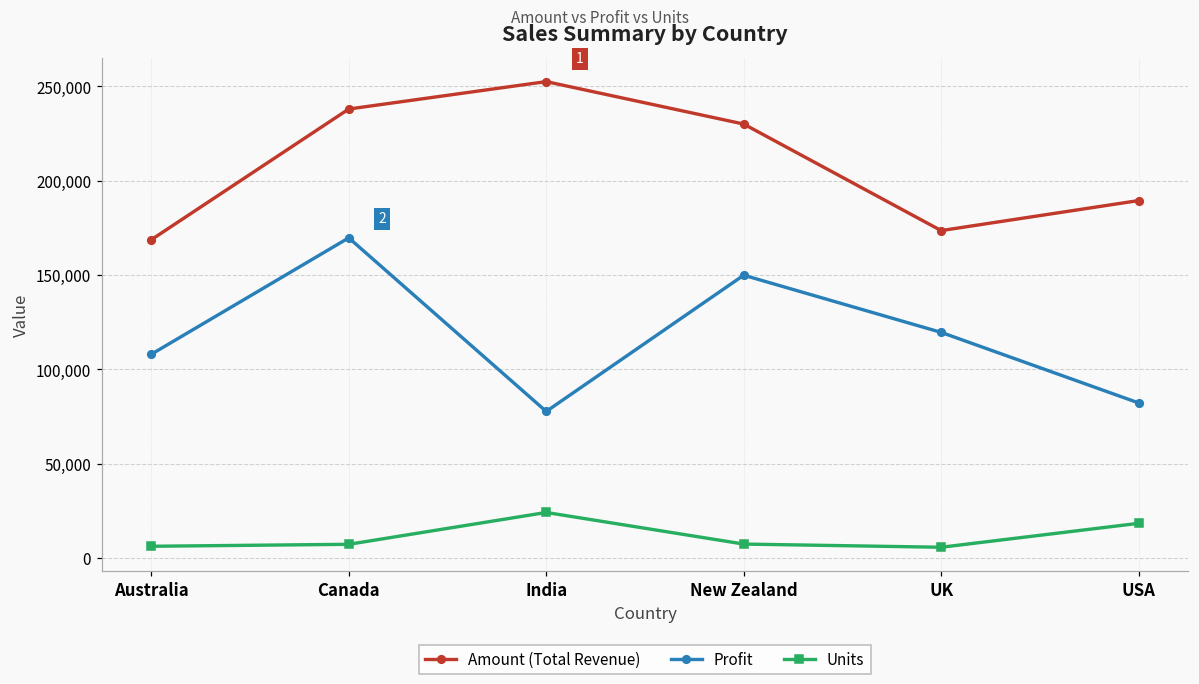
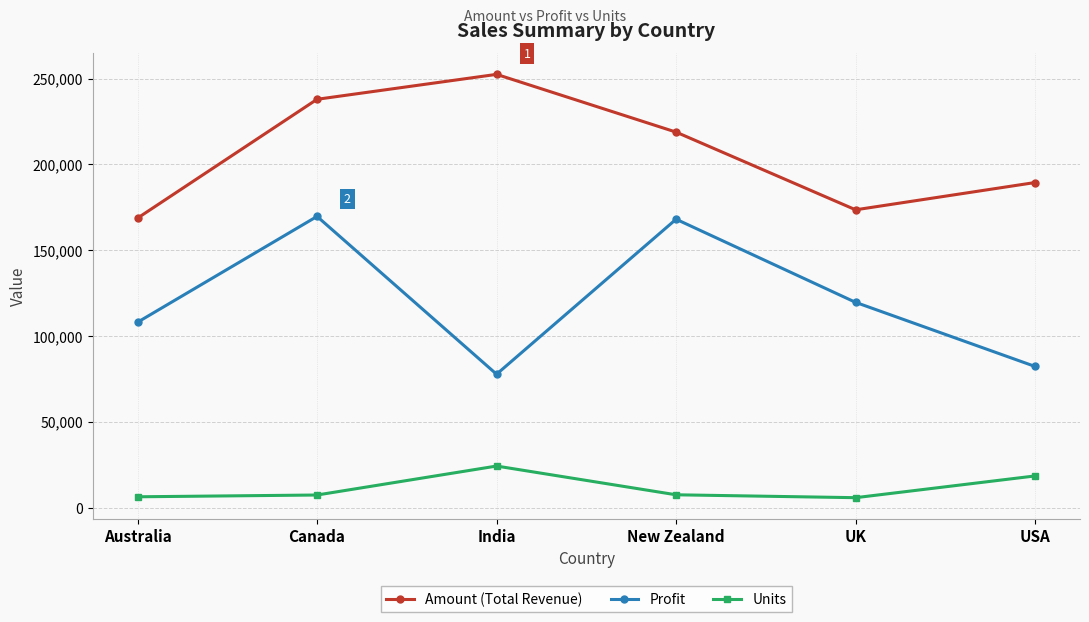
Amount (Total Revenue), New Zealand: 230,000 -> 219,000
Profit, New Zealand: 150,000 -> 168,000
